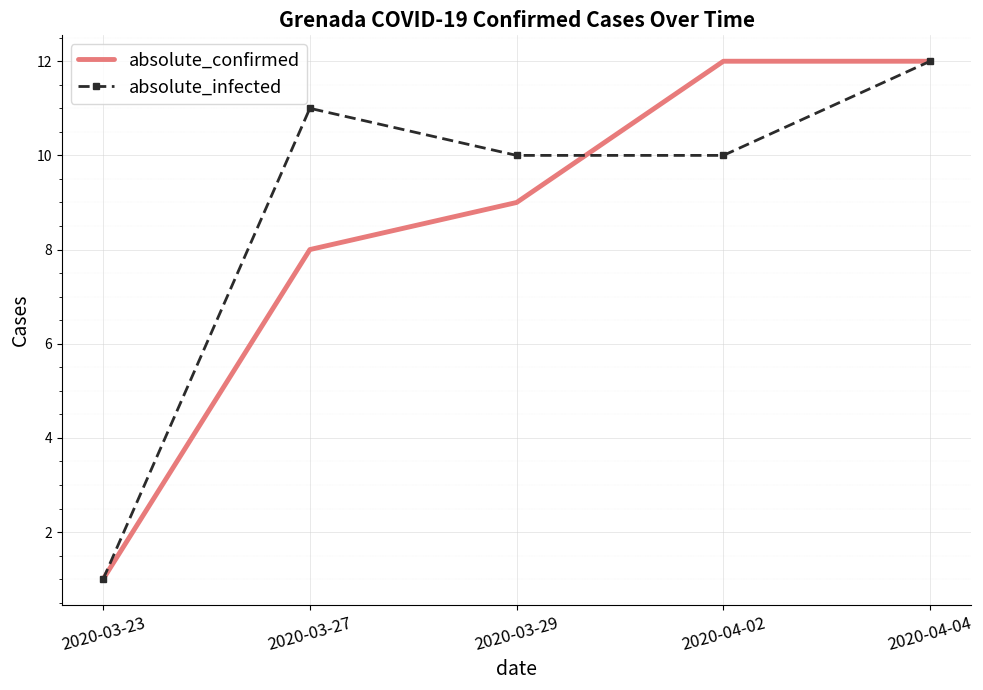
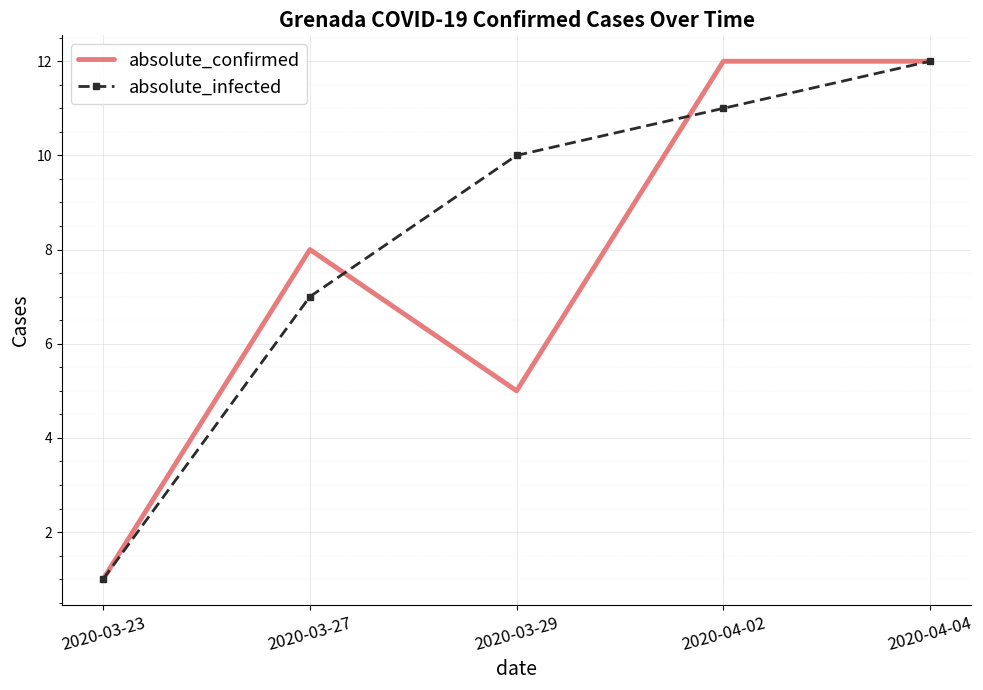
absolute_infected, 2020-03-27: 11 -> 7
absolute_confirmed, 2020-03-29: 9 -> 5
absolute_infected, 2020-04-02: 10 -> 11
